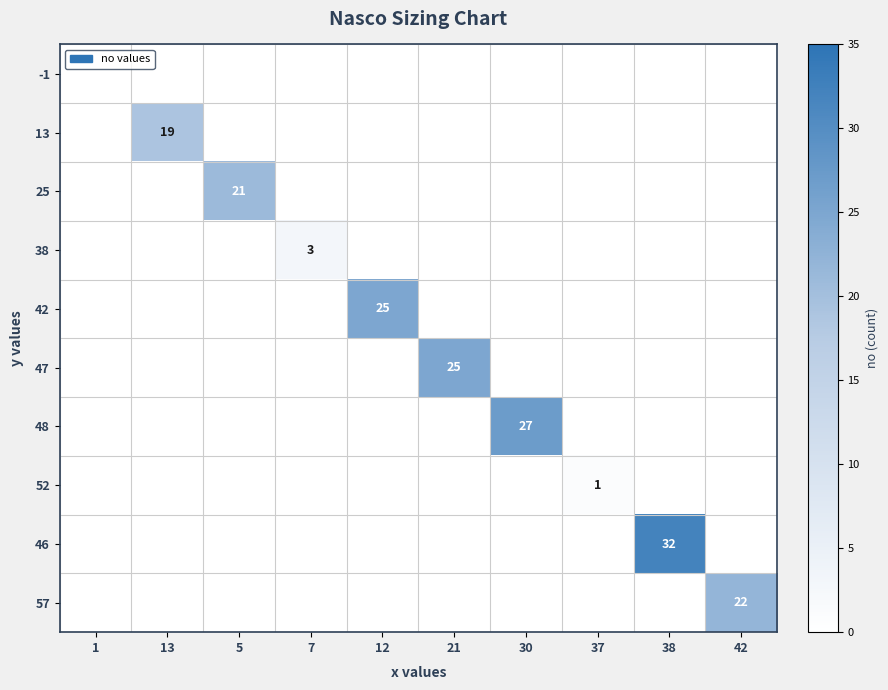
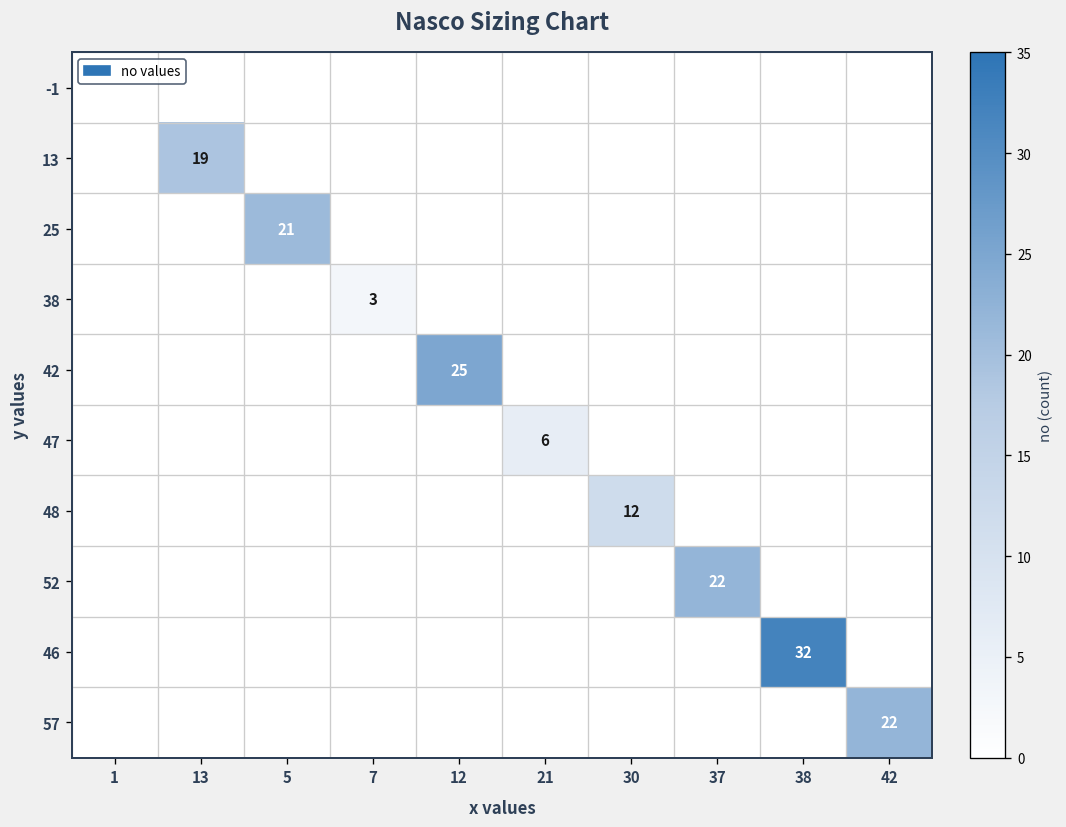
47, 21: 25 -> 6
48, 30: 27 -> 12
52, 37: 1 -> 22
